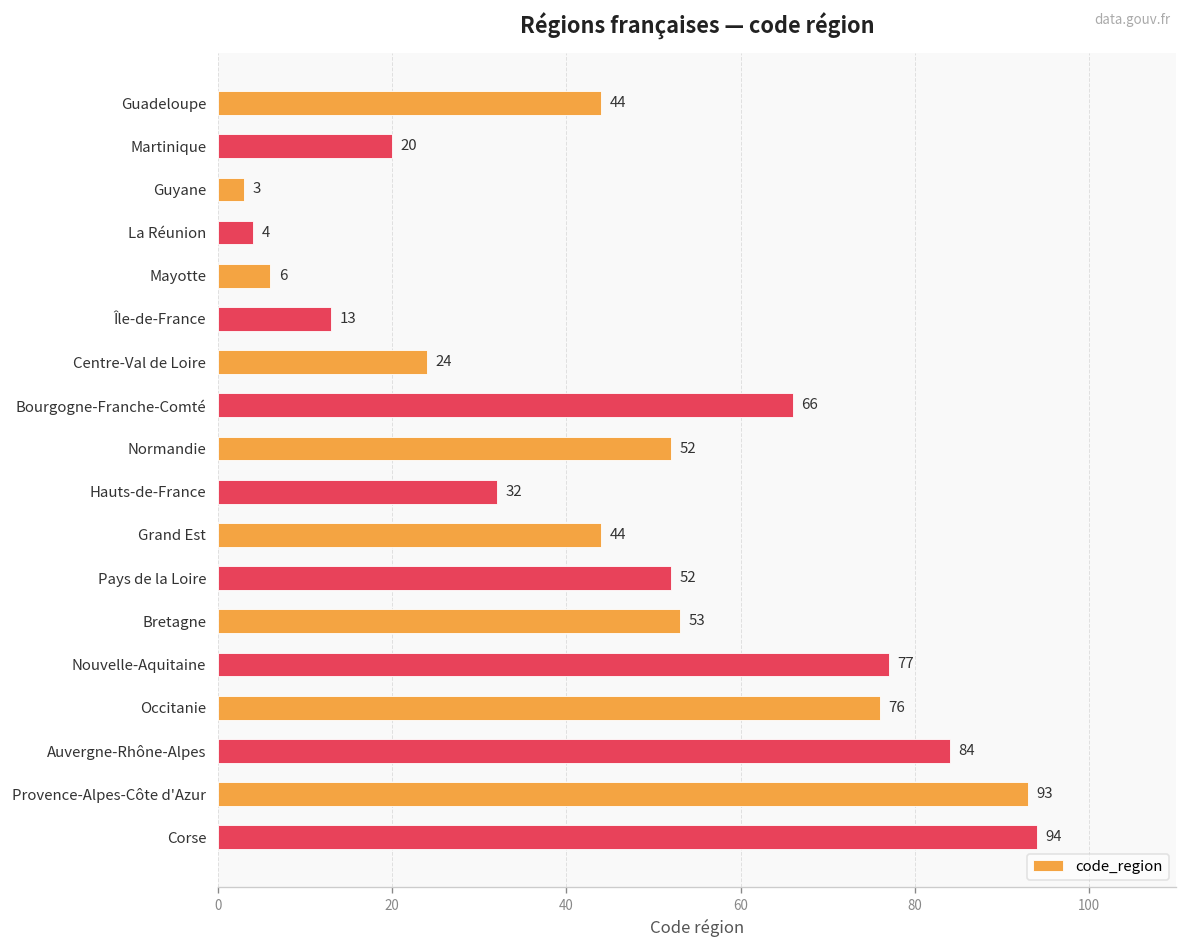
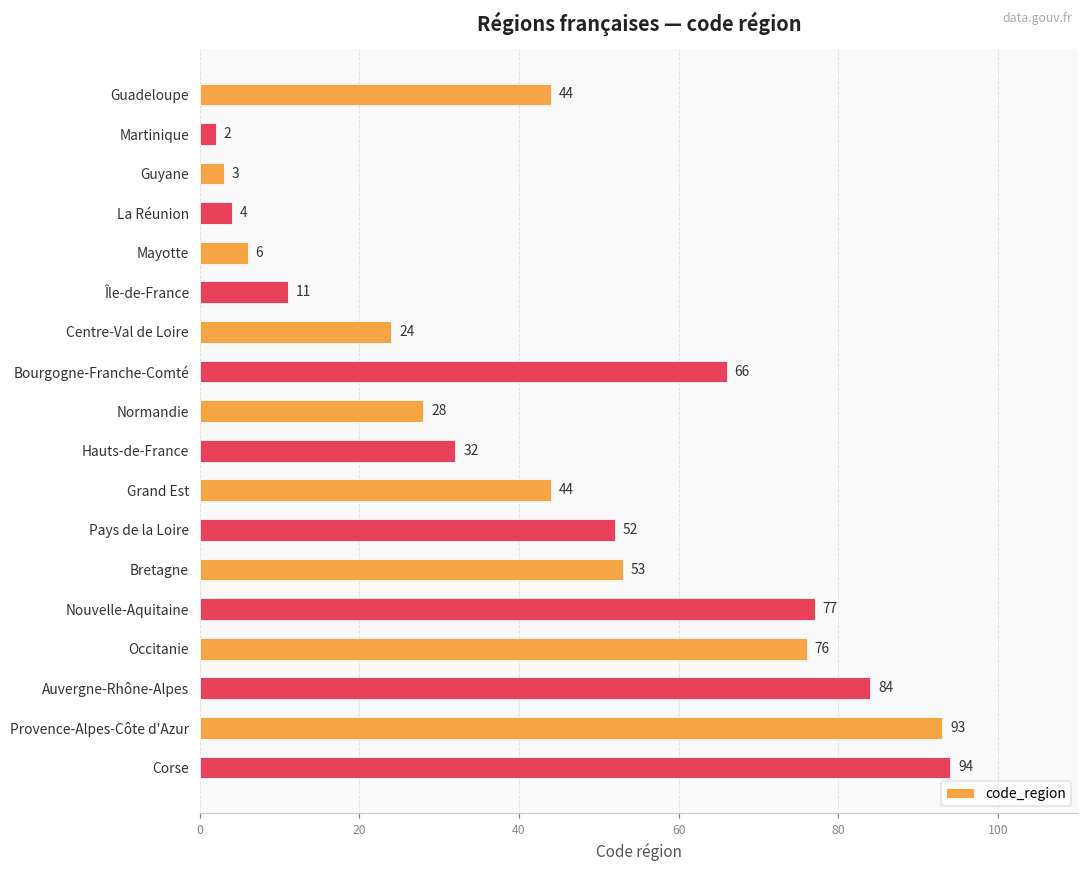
Martinique: 20 -> 2
Île-de-France: 13 -> 11
Normandie: 52 -> 28
